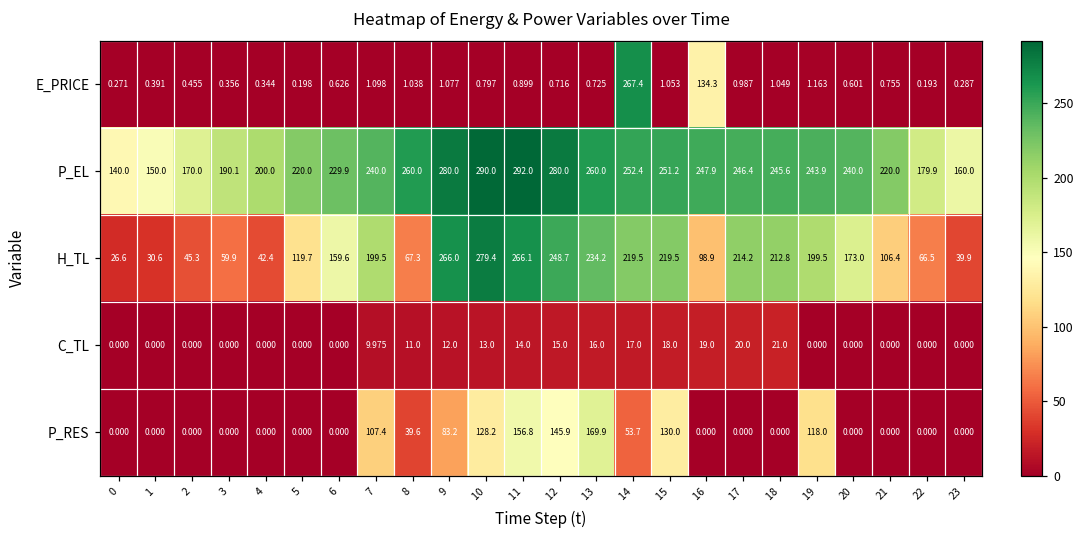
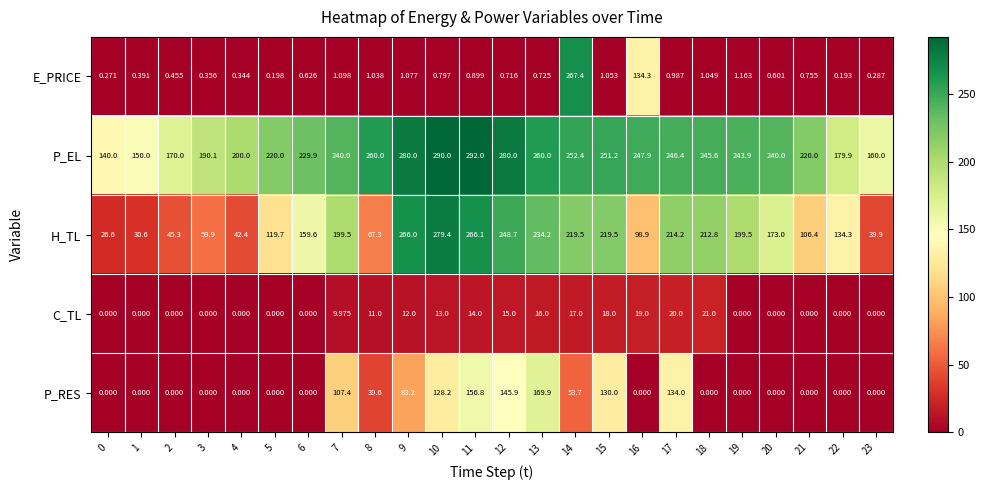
H_TL, 22: 66.5 -> 134.3
P_RES, 17: 0.000 -> 134.0
P_RES, 19: 118.0 -> 0.000
